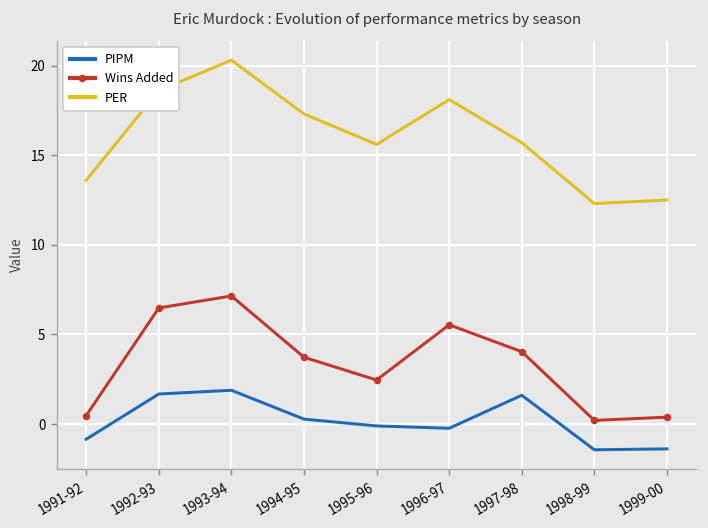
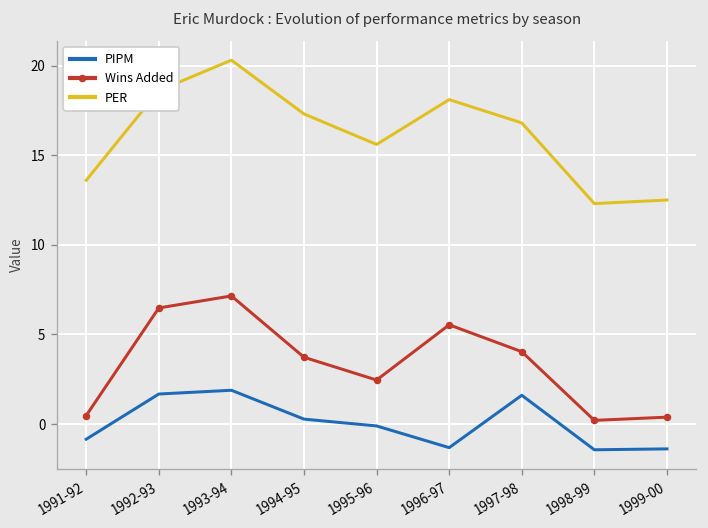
PIPM, 1996-97: -0.2 -> -1.3
PER, 1997-98: 15.7 -> 16.8
